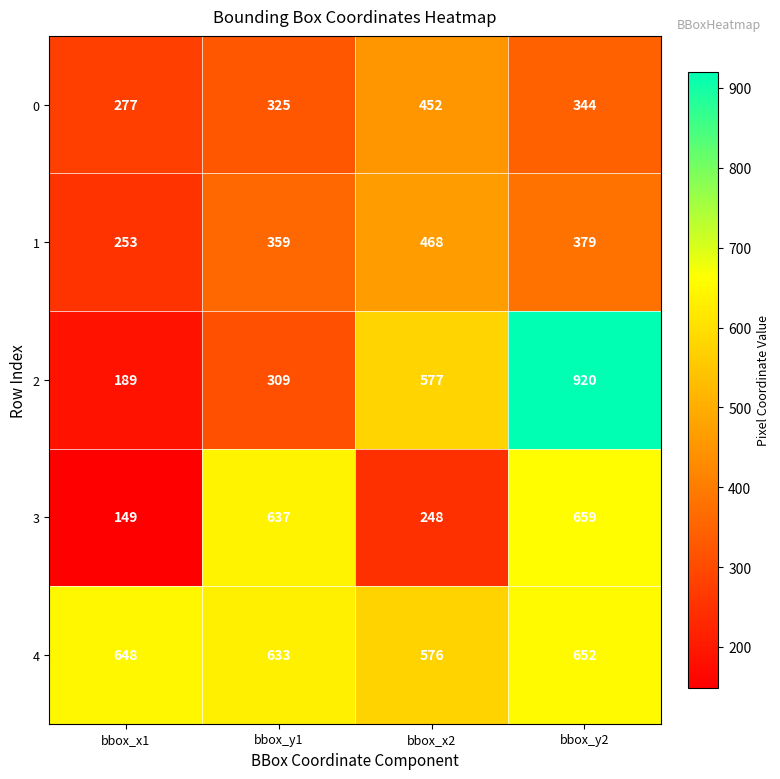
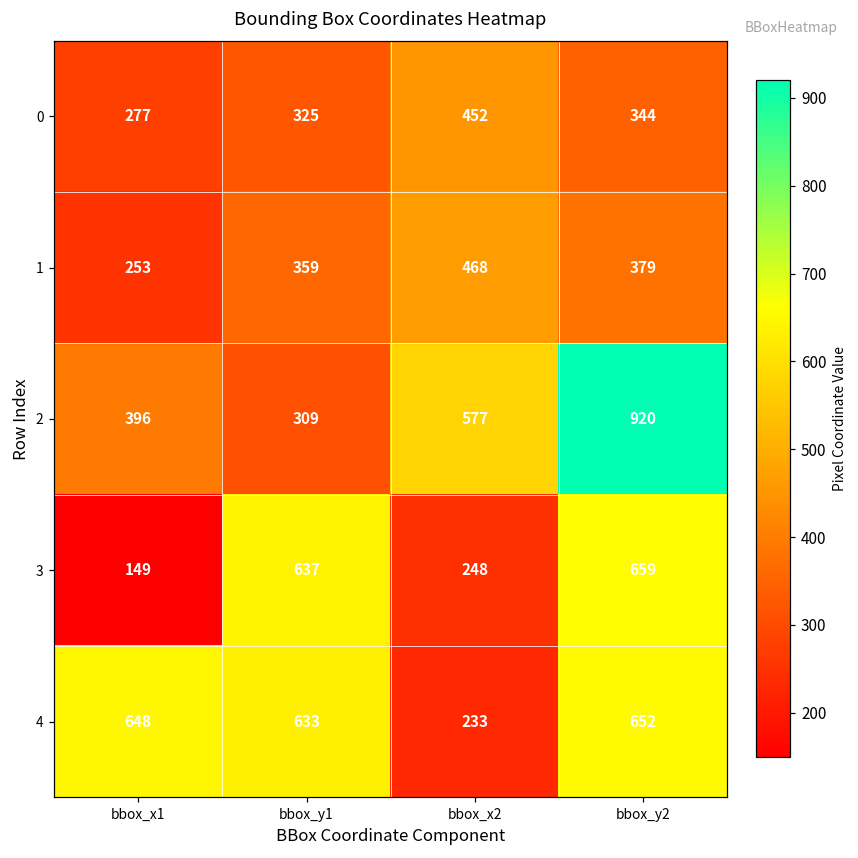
2, bbox_x1: 189 -> 396
4, bbox_x2: 576 -> 233
